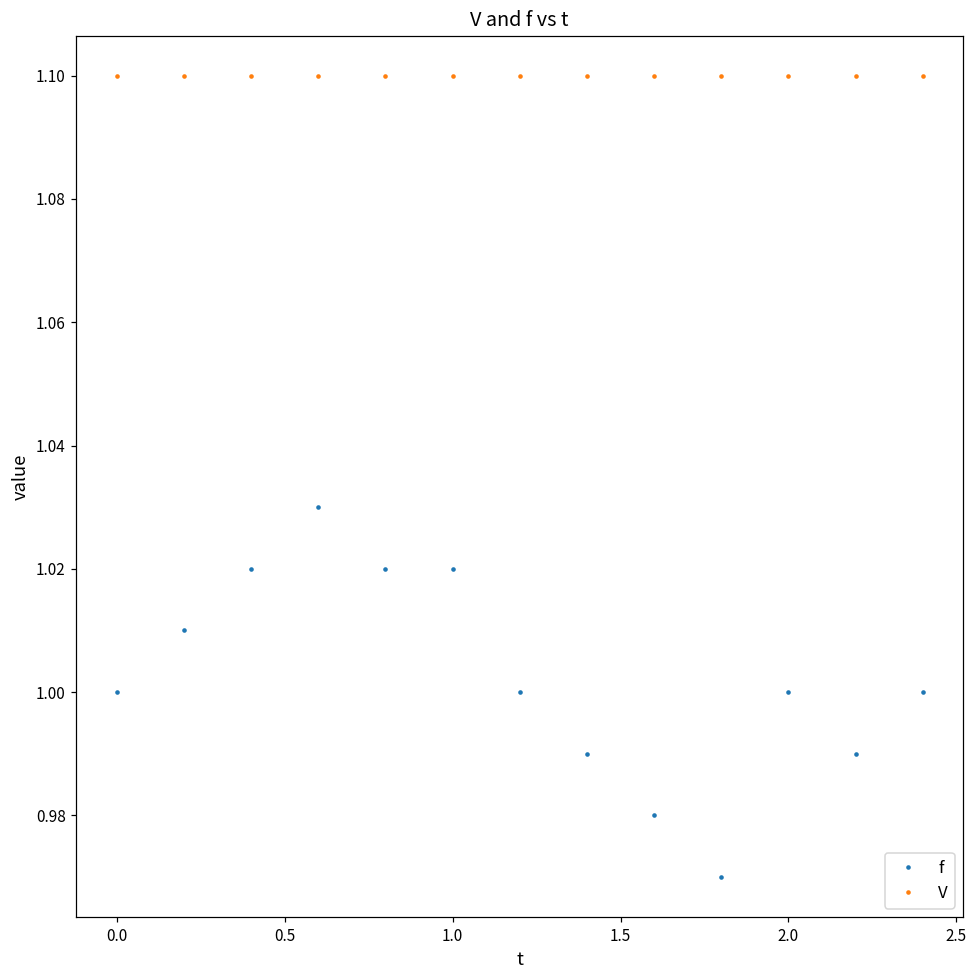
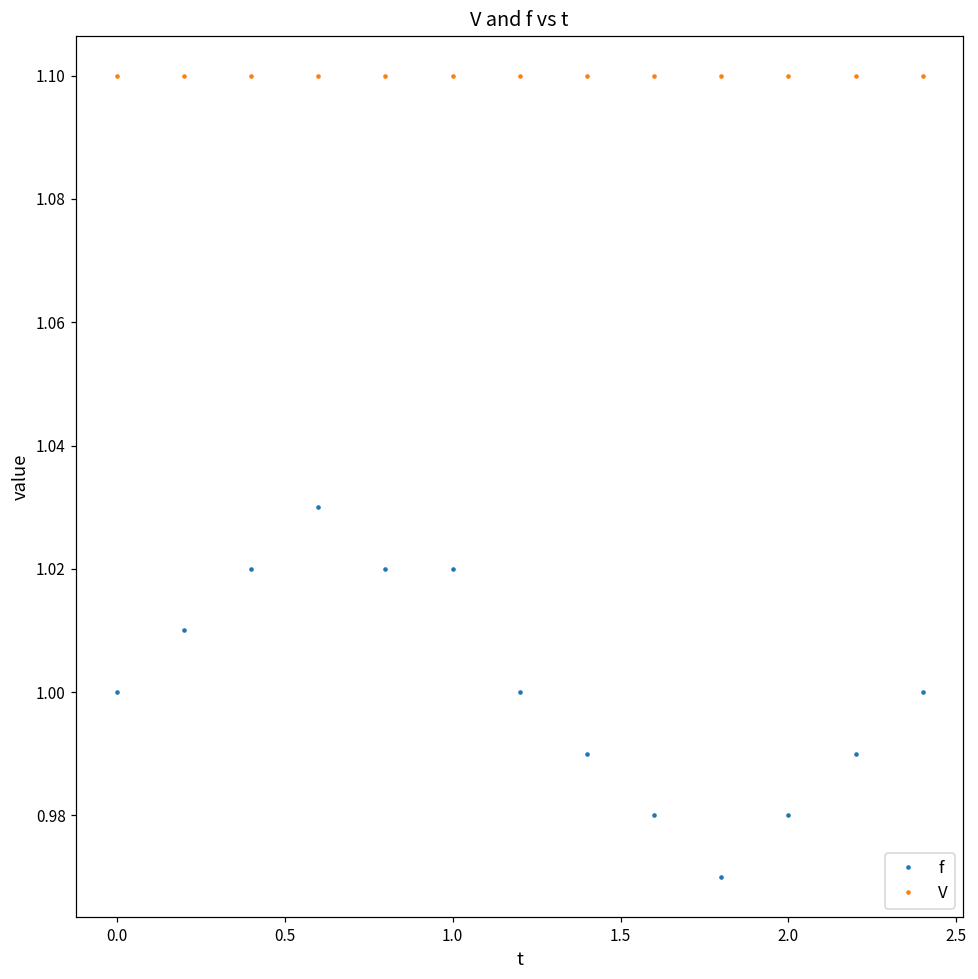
f, 2.0: 1.00 -> 0.98
